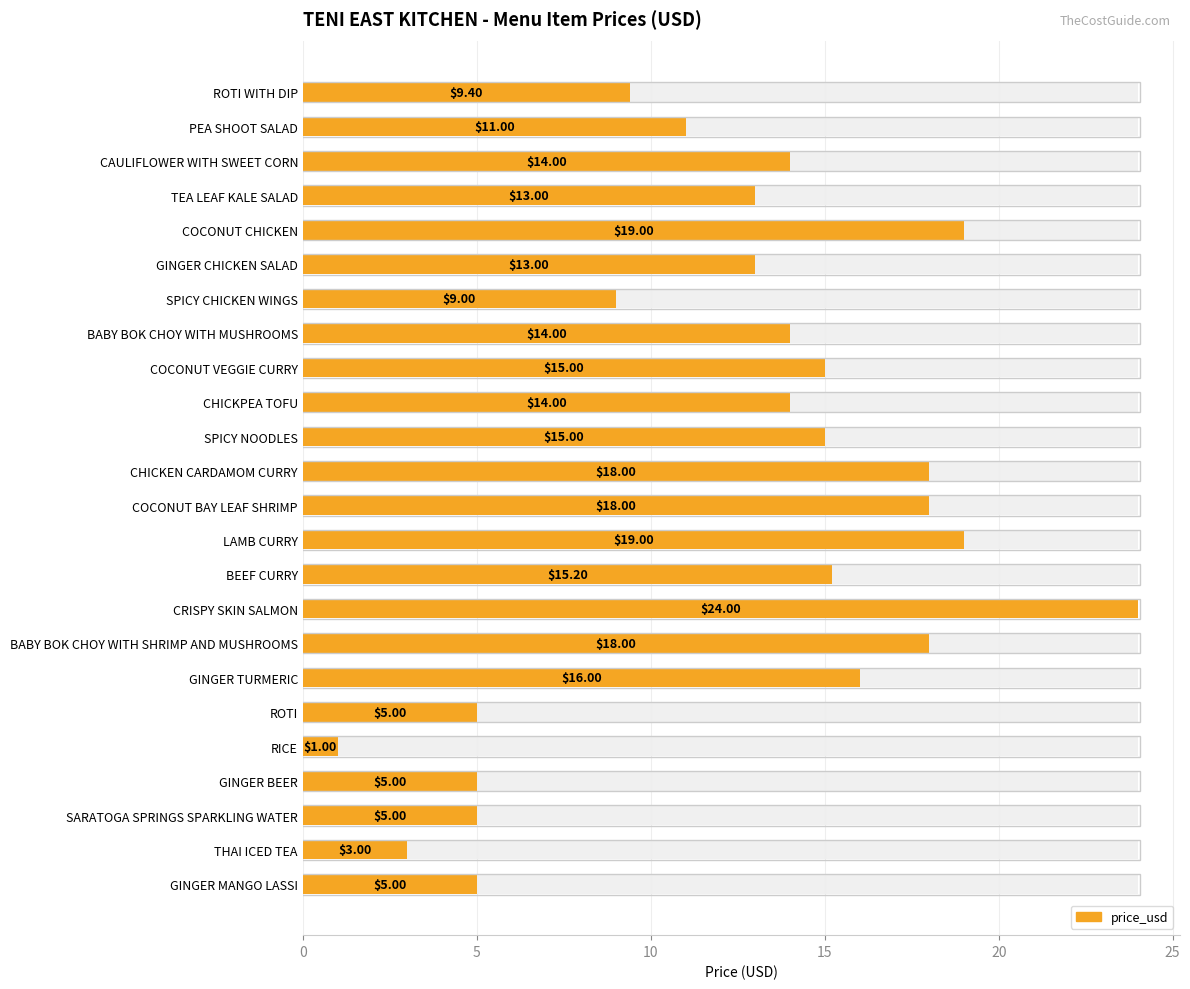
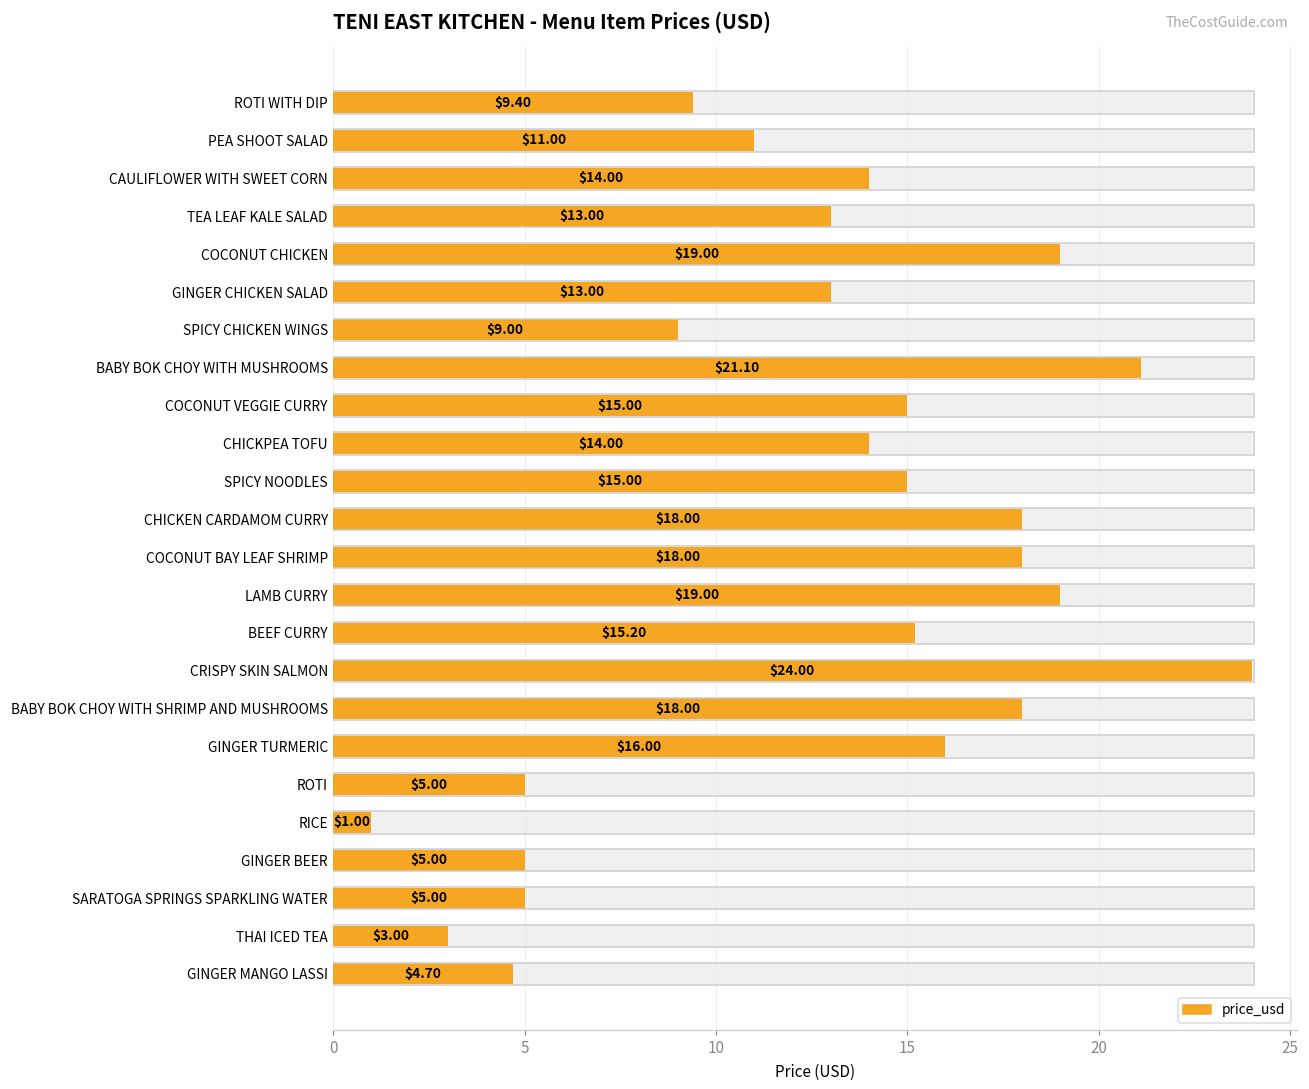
price_usd, BABY BOK CHOY WITH MUSHROOMS: $14.00 -> $21.10
price_usd, GINGER MANGO LASSI: $5.00 -> $4.70
